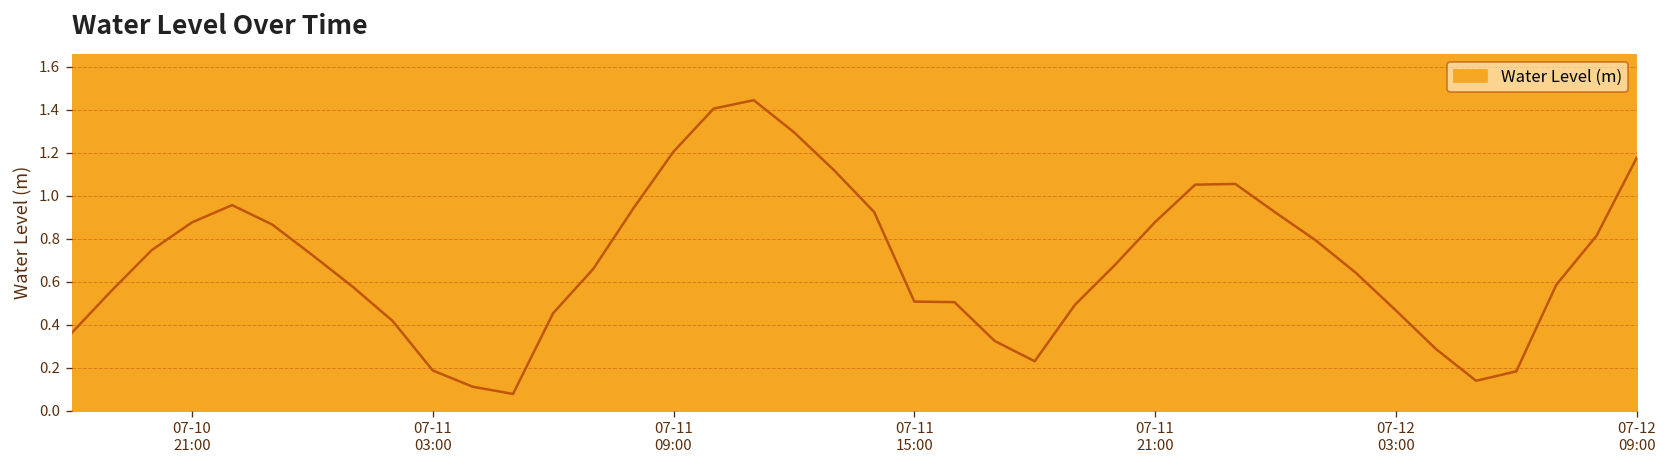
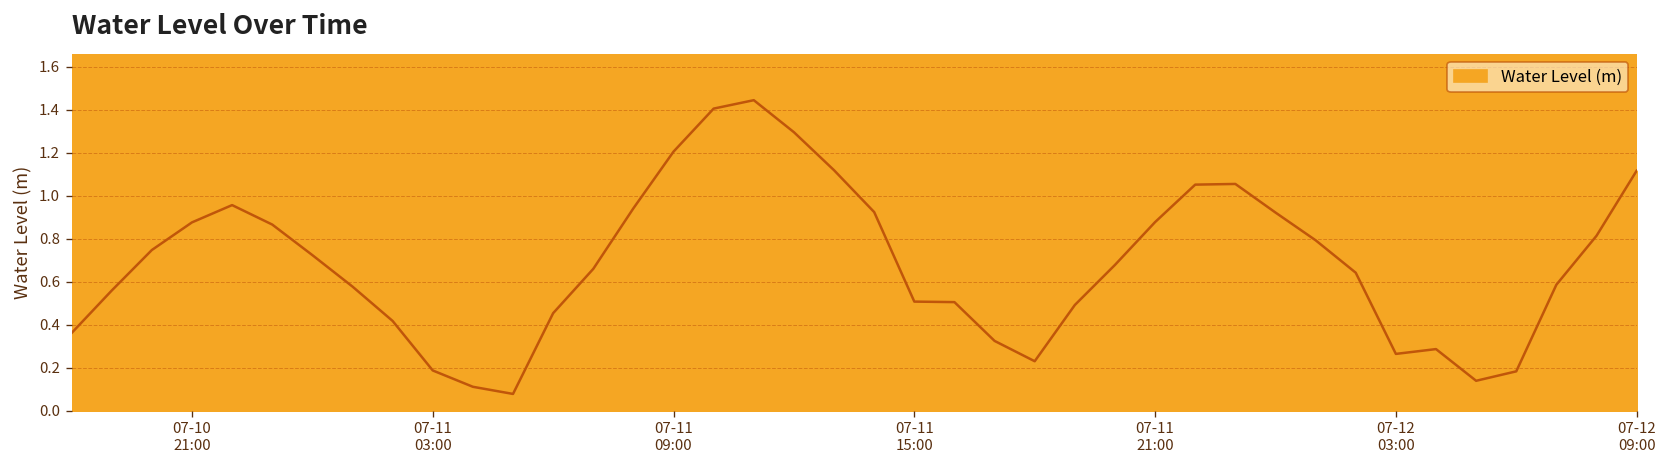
07-12 03:00: 0.47 -> 0.26
07-12 09:00: 1.18 -> 1.12
